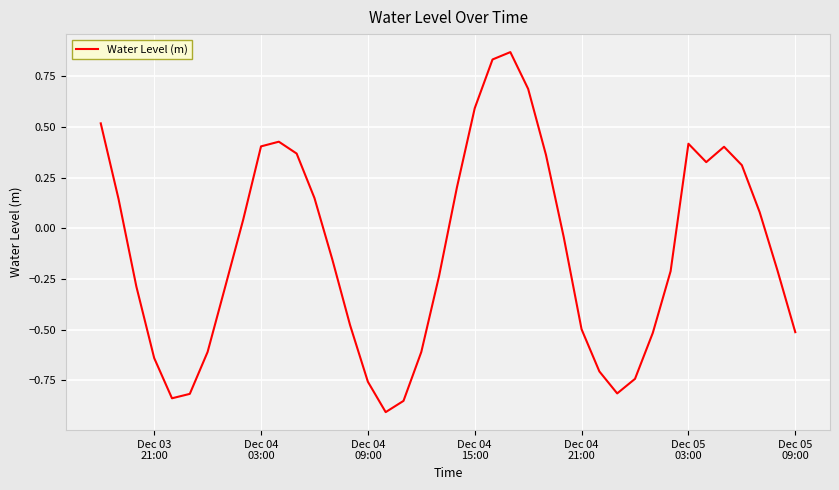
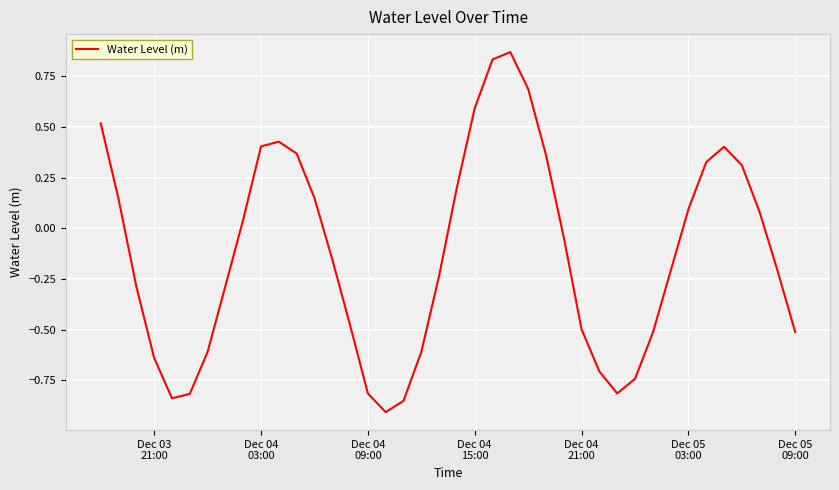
Dec 04 09:00: -0.76 -> -0.82
Dec 05 03:00: 0.42 -> 0.09
